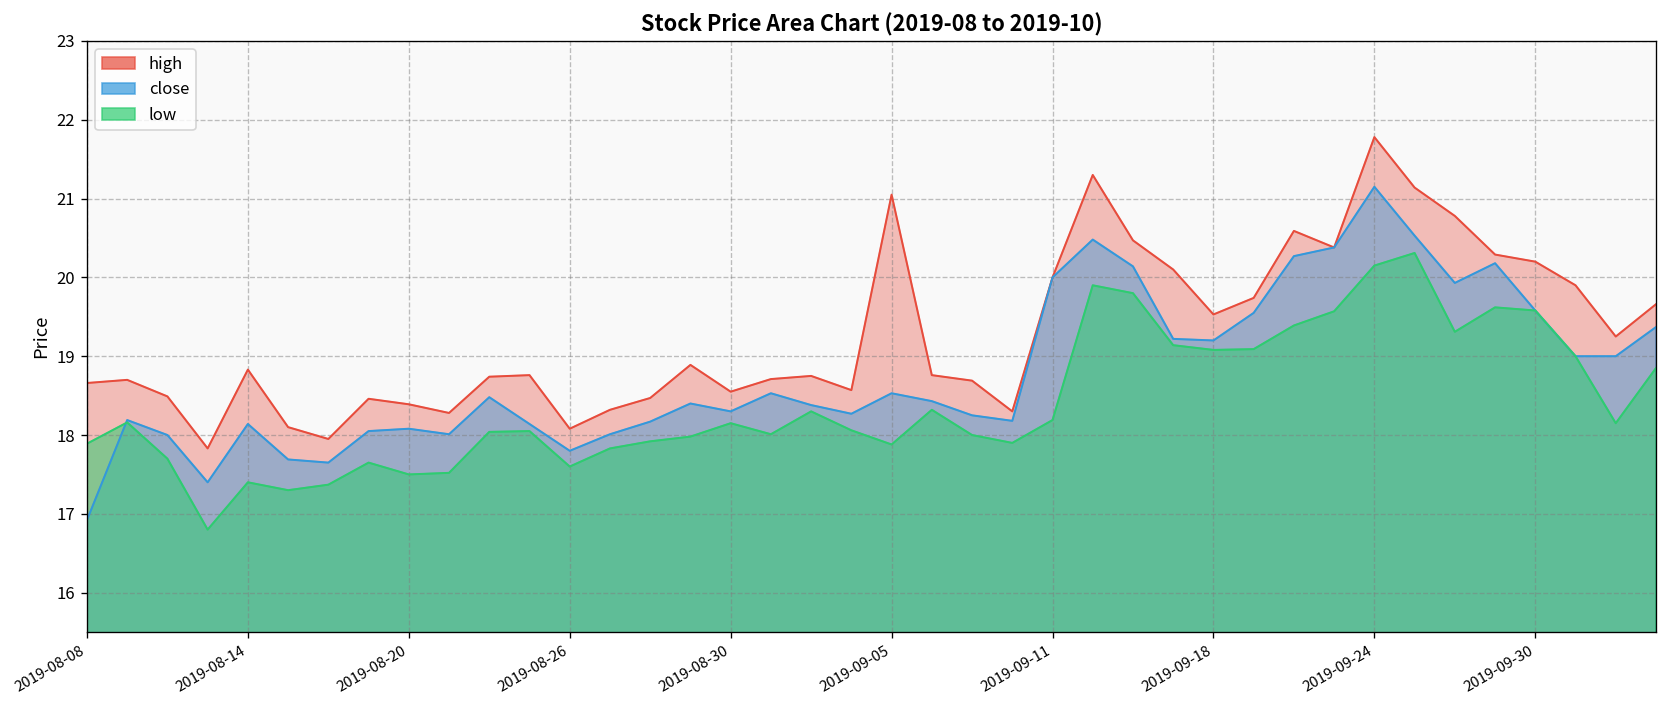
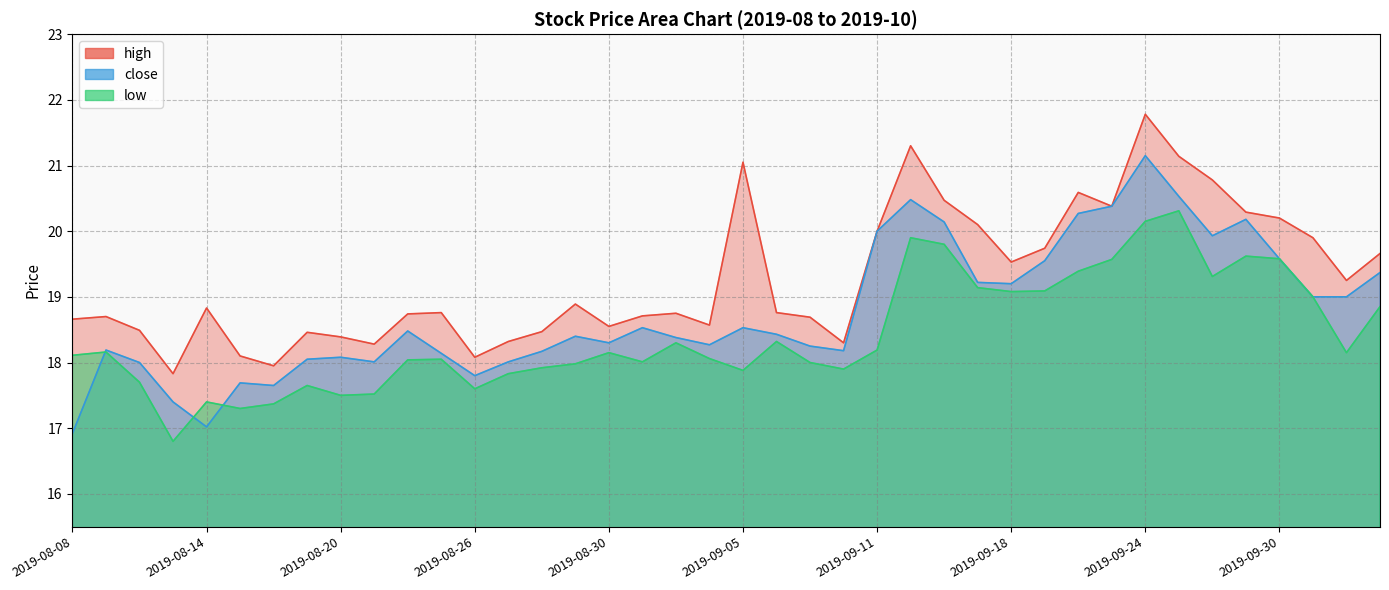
low, 2019-08-08: 17.9 -> 18.1
close, 2019-08-14: 18.1 -> 17.0
